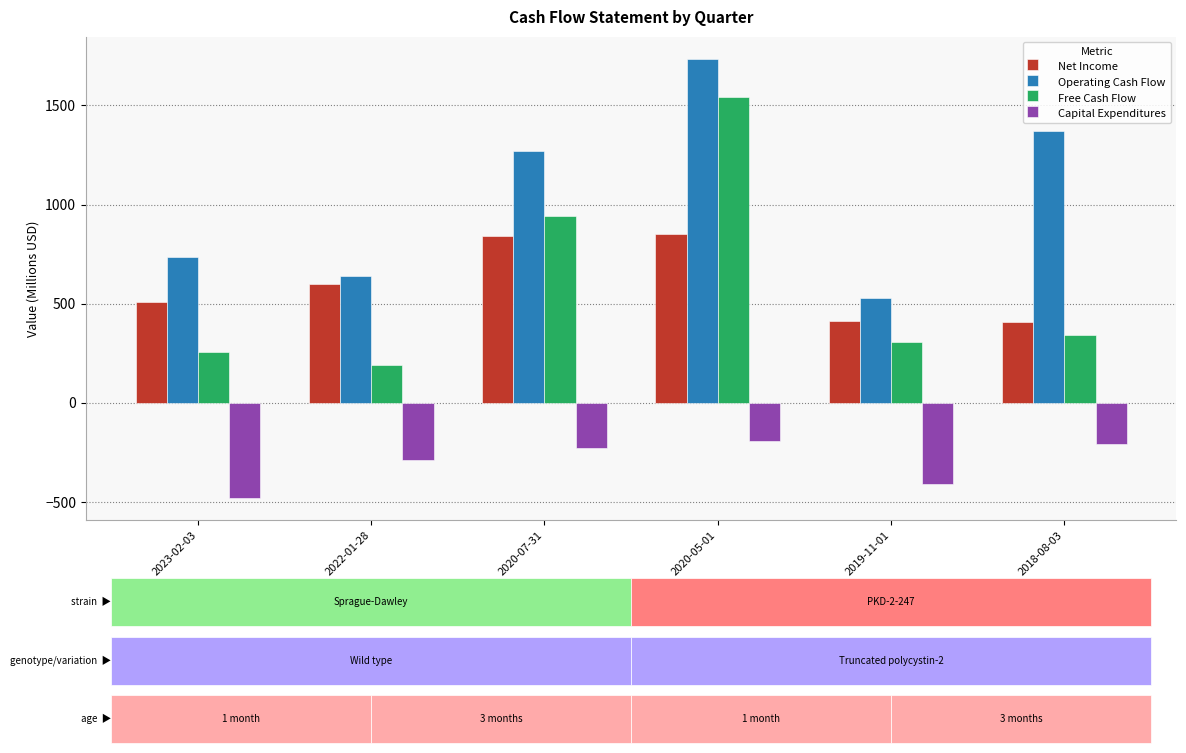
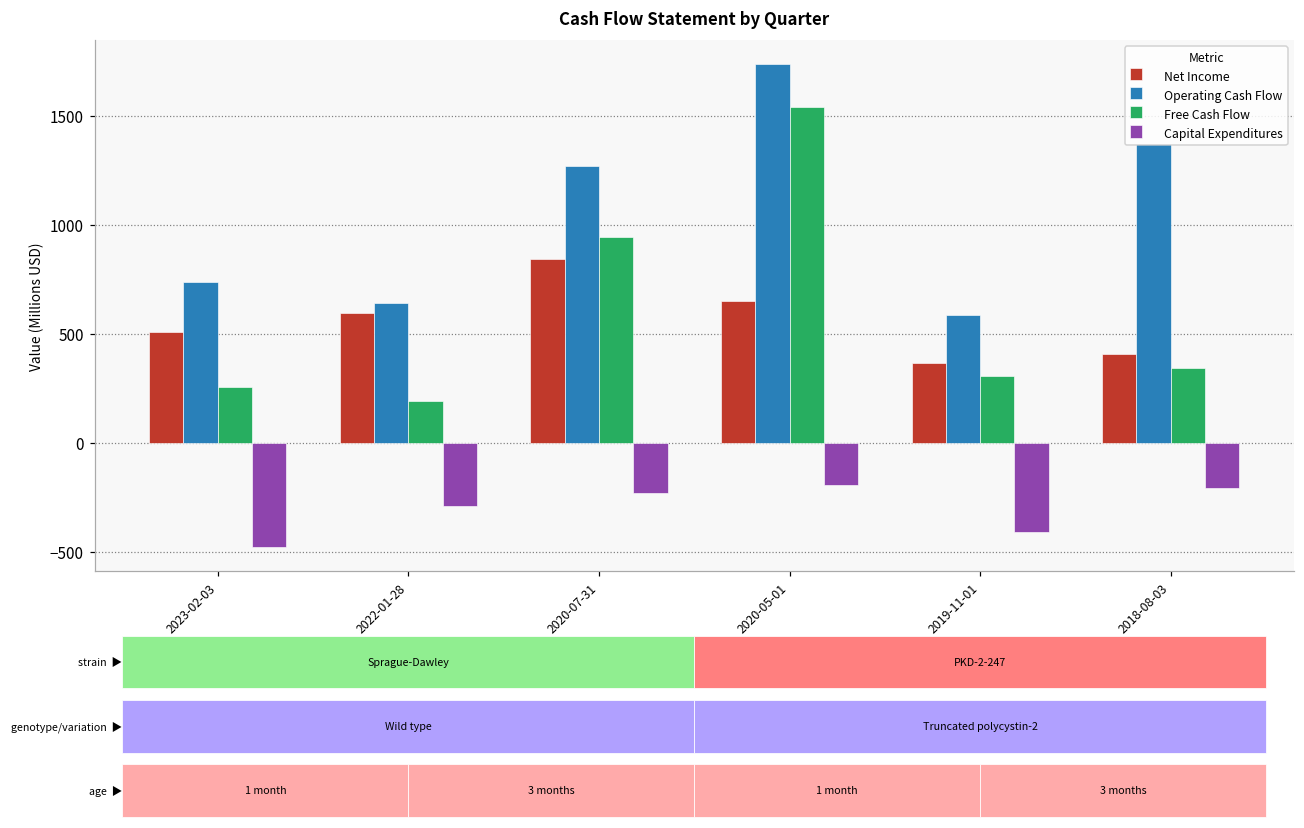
Net Income, 2020-05-01: 850 -> 650
Net Income, 2019-11-01: 410 -> 370
Operating Cash Flow, 2019-11-01: 530 -> 590
